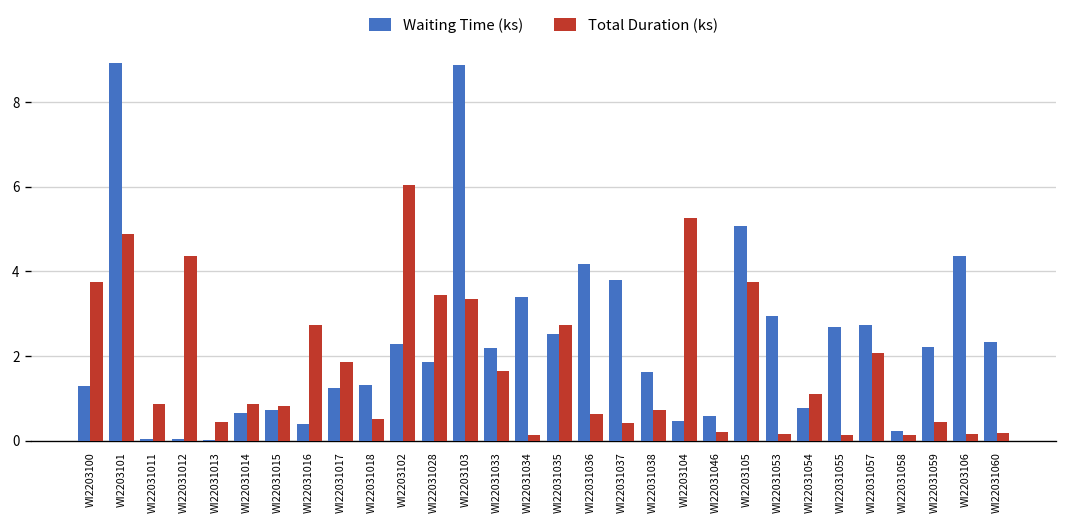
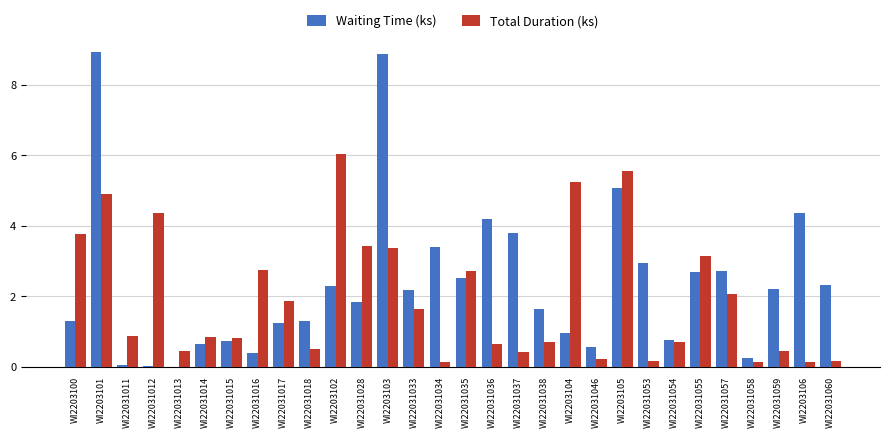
Waiting Time (ks), WI2203104: 0.5 -> 1.0
Total Duration (ks), WI2203105: 3.8 -> 5.6
Total Duration (ks), WI22031054: 1.1 -> 0.7
Total Duration (ks), WI22031055: 0.1 -> 3.1
